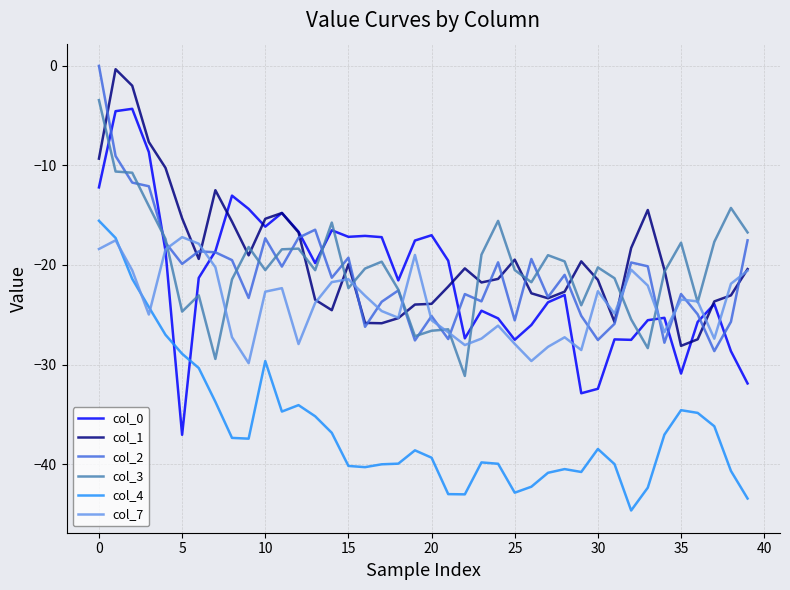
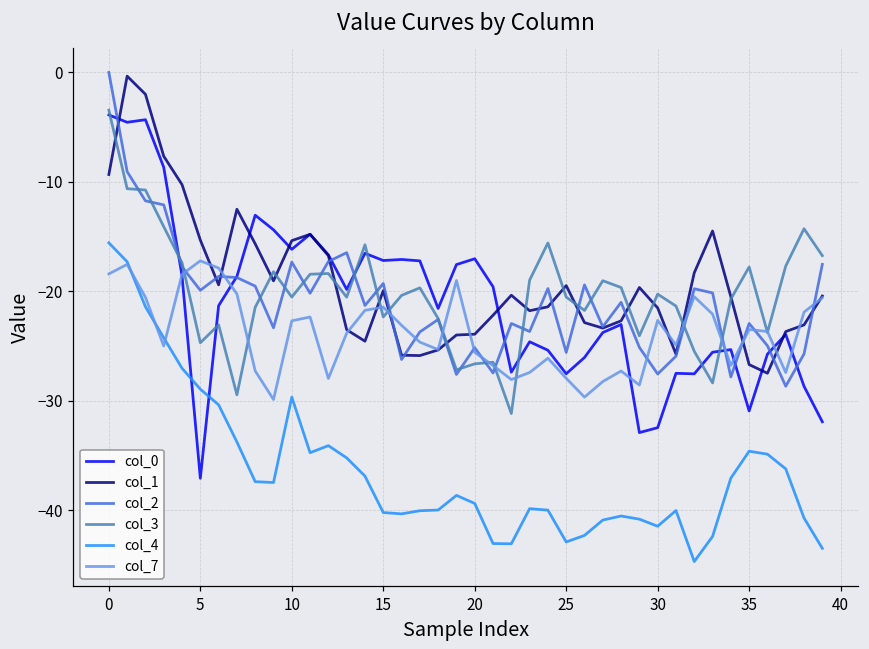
col_0, 0: -12 -> -4
col_4, 30: -38 -> -41
col_1, 35: -28 -> -27
